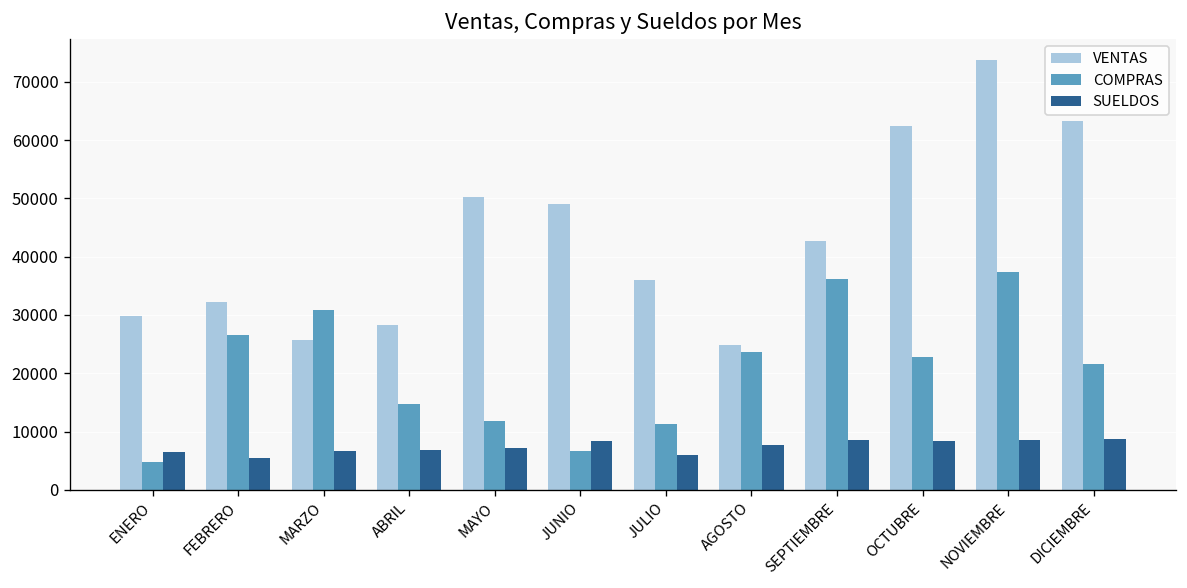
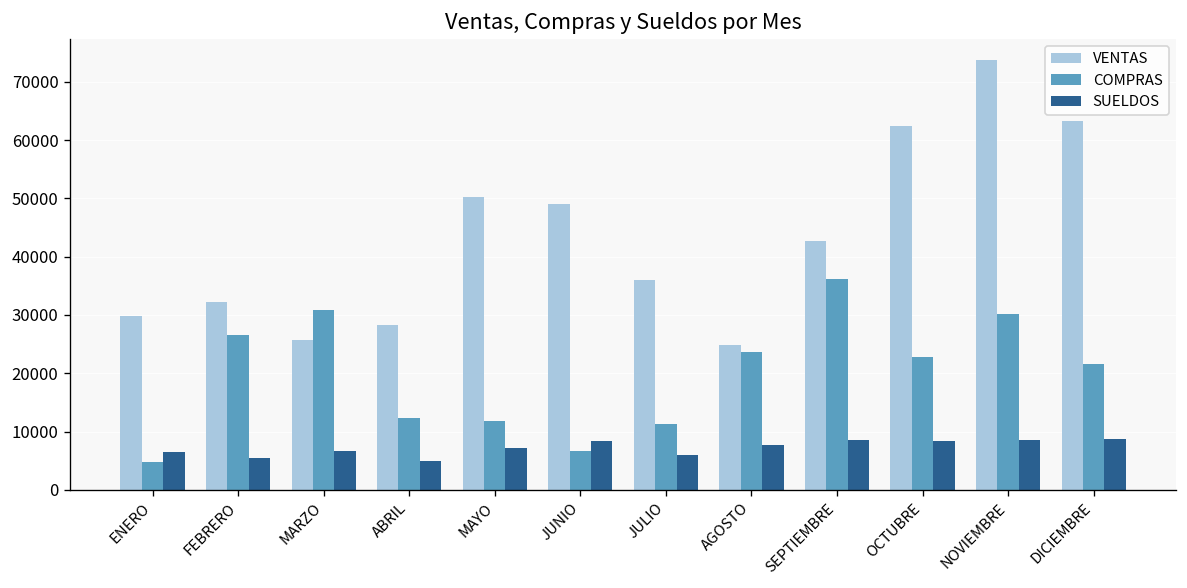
COMPRAS, ABRIL: 15000 -> 12000
SUELDOS, ABRIL: 7000 -> 5000
COMPRAS, NOVIEMBRE: 37000 -> 30000
